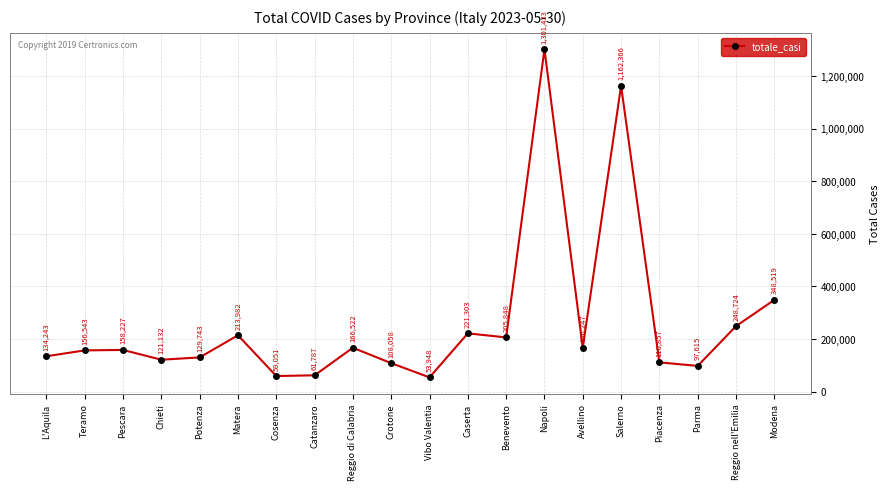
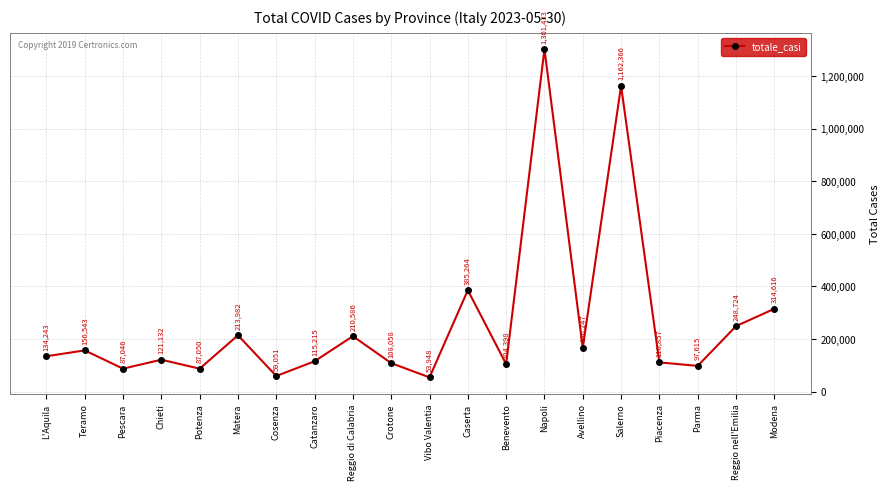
Pescara: 158,227 -> 87,046
Potenza: 129,743 -> 87,050
Catanzaro: 61,787 -> 115,215
Reggio di Calabria: 166,522 -> 210,586
Caserta: 221,303 -> 385,264
Benevento: 205,848 -> 104,398
Modena: 348,519 -> 314,616
